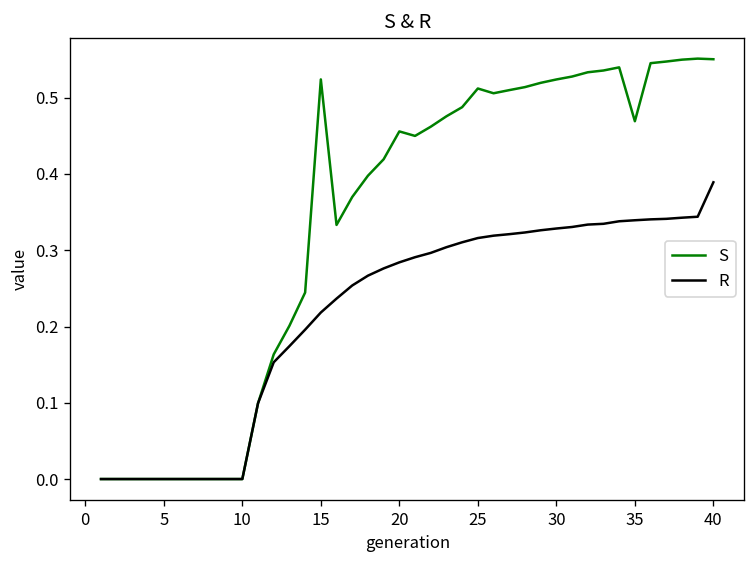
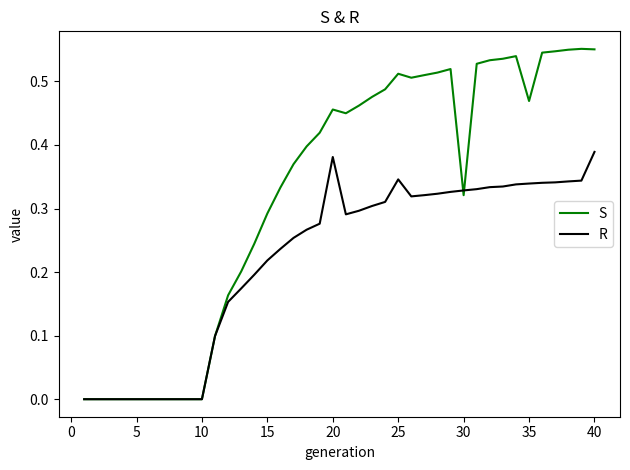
S, 15: 0.52 -> 0.29
R, 20: 0.28 -> 0.38
R, 25: 0.32 -> 0.35
S, 30: 0.52 -> 0.32
